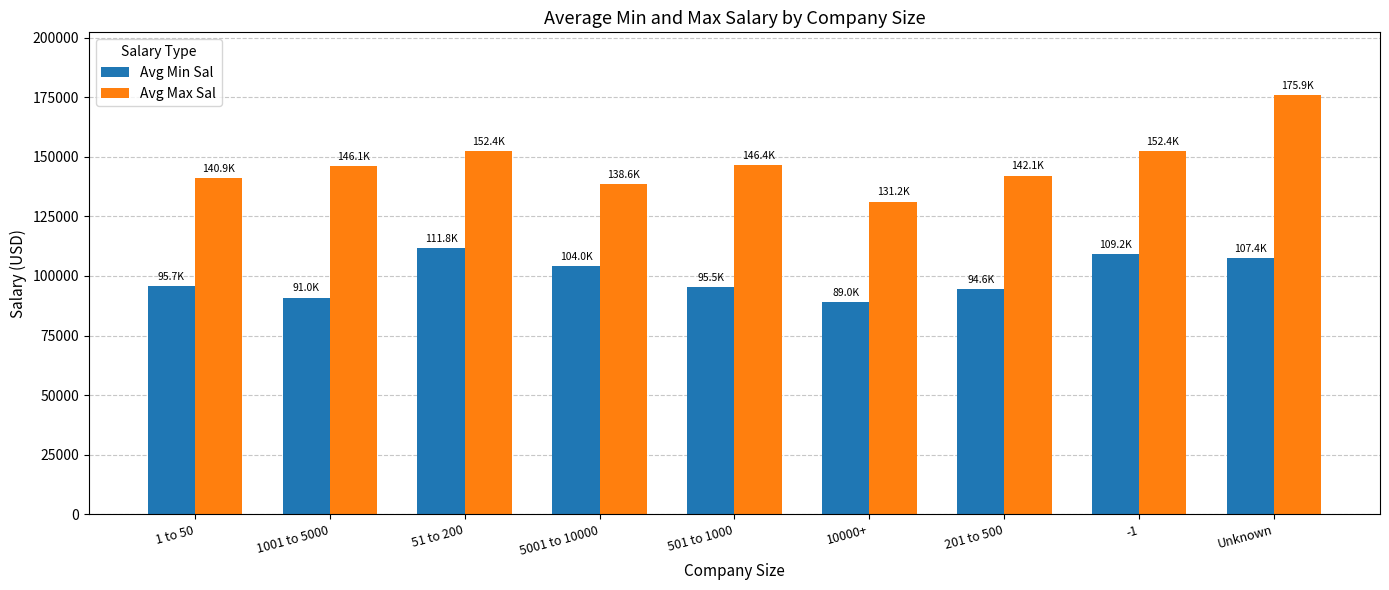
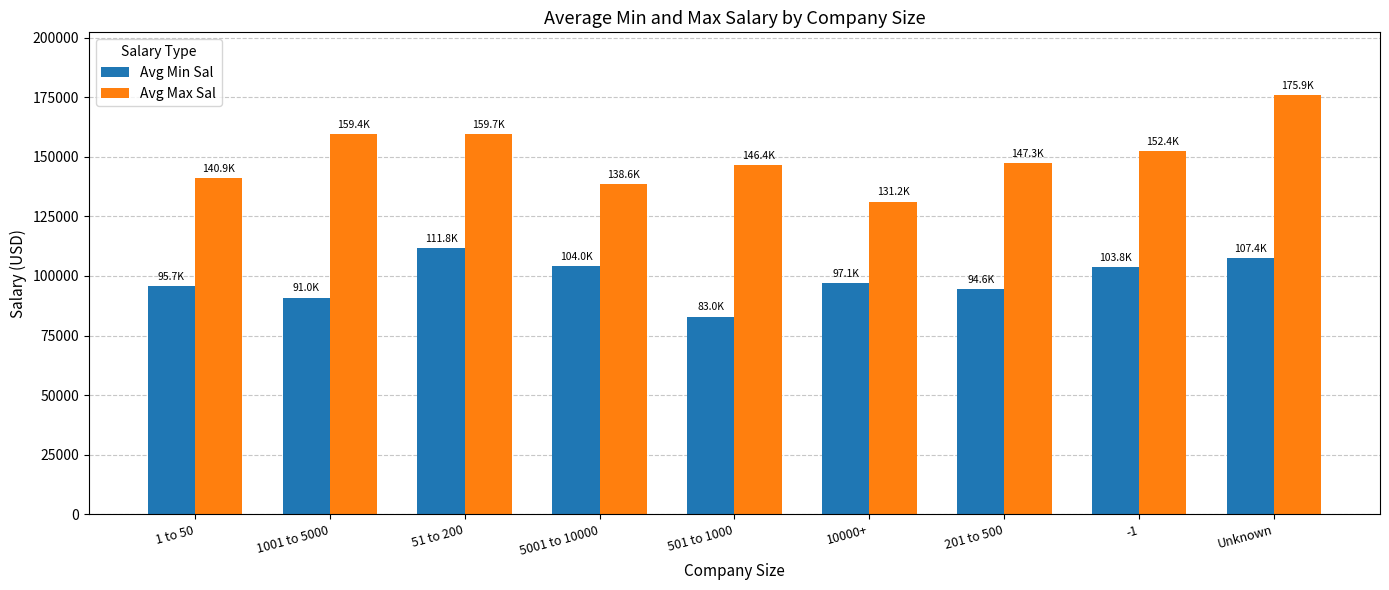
Avg Max Sal, 1001 to 5000: 146.1K -> 159.4K
Avg Max Sal, 51 to 200: 152.4K -> 159.7K
Avg Min Sal, 501 to 1000: 95.5K -> 83.0K
Avg Min Sal, 10000+: 89.0K -> 97.1K
Avg Max Sal, 201 to 500: 142.1K -> 147.3K
Avg Min Sal, -1: 109.2K -> 103.8K
